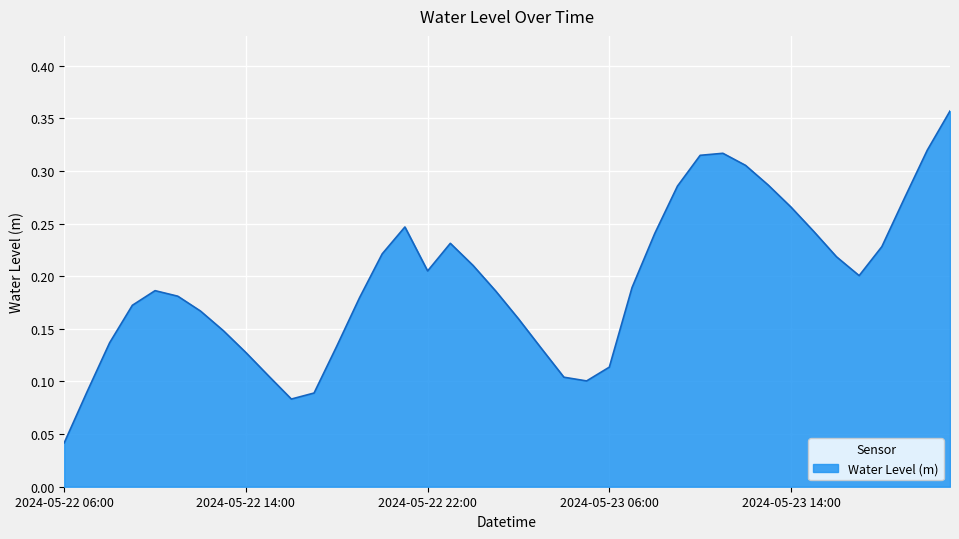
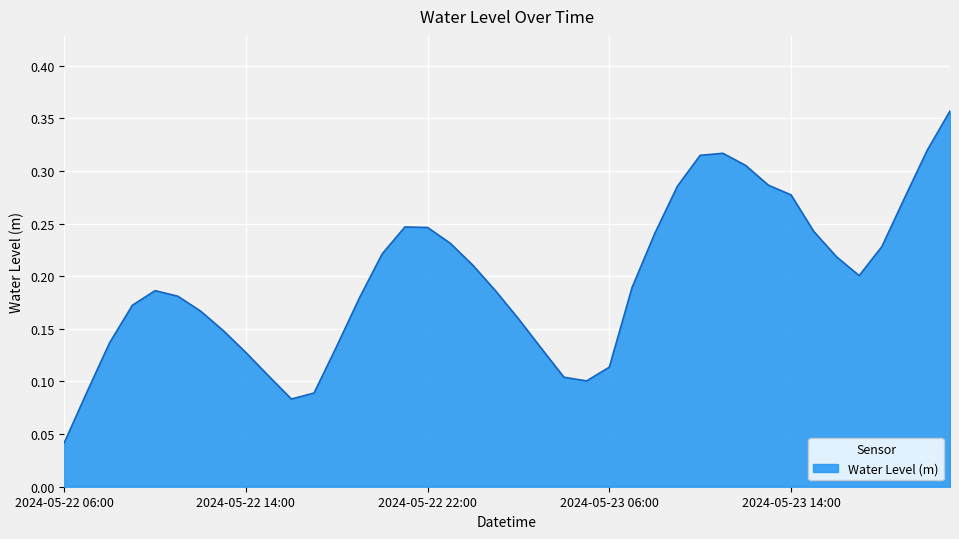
2024-05-22 22:00: 0.205 -> 0.246
2024-05-23 14:00: 0.266 -> 0.277
